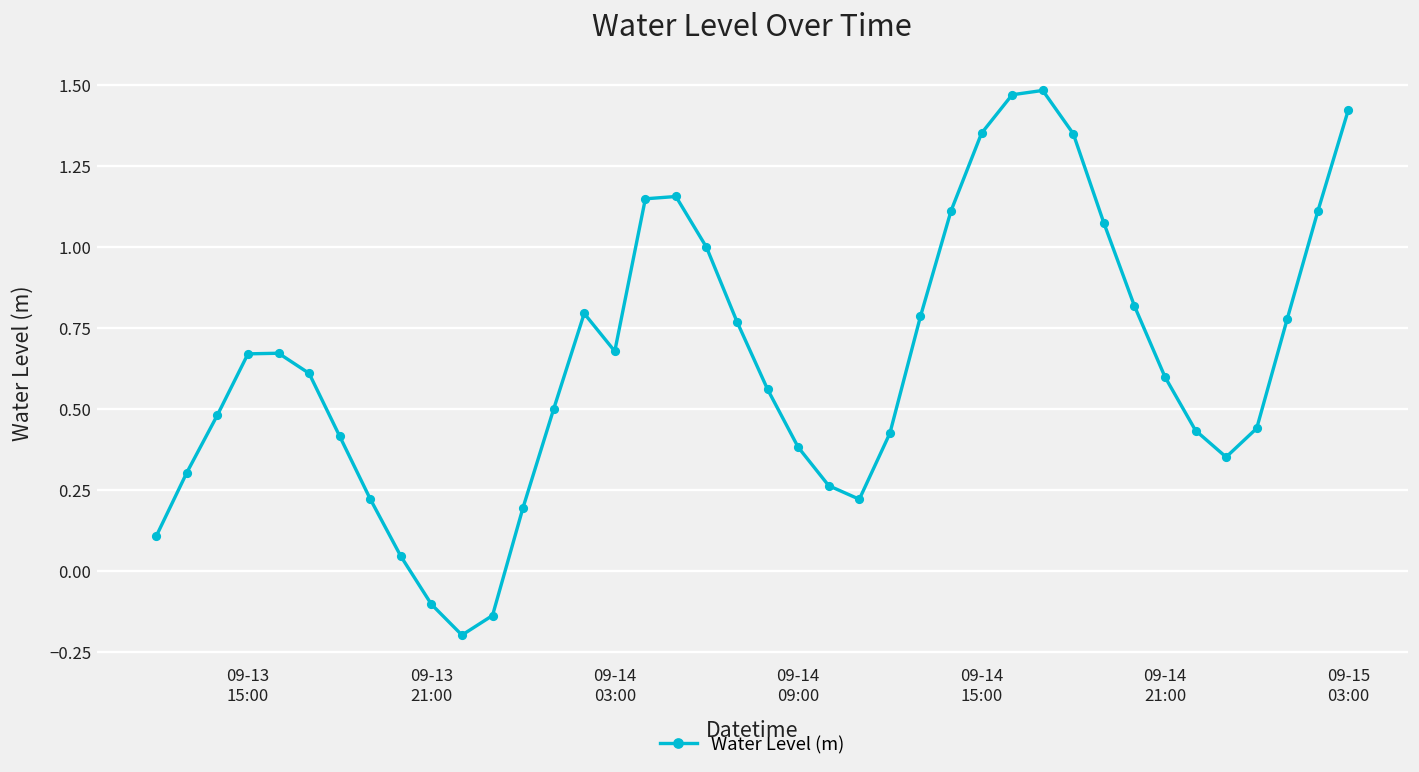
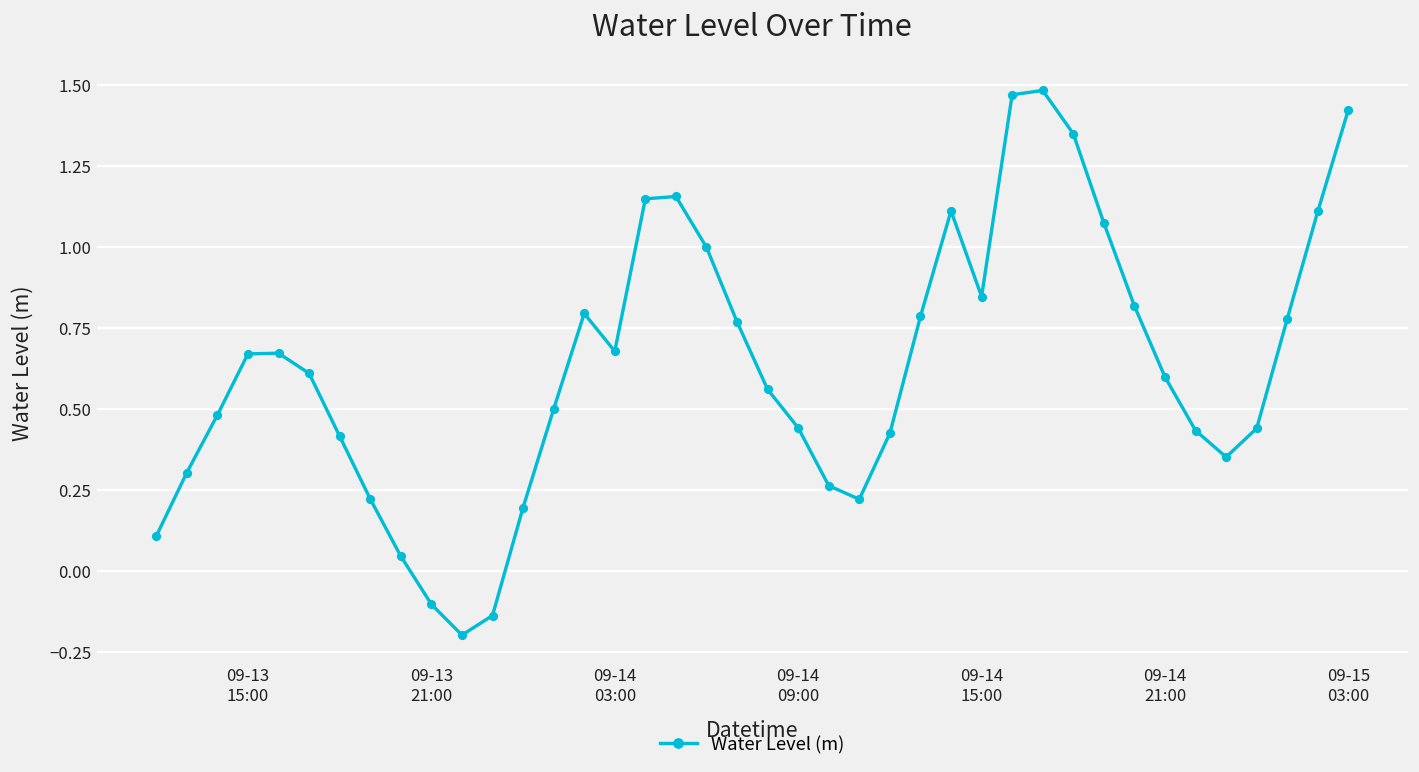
09-14 09:00: 0.38 -> 0.44
09-14 15:00: 1.35 -> 0.85
